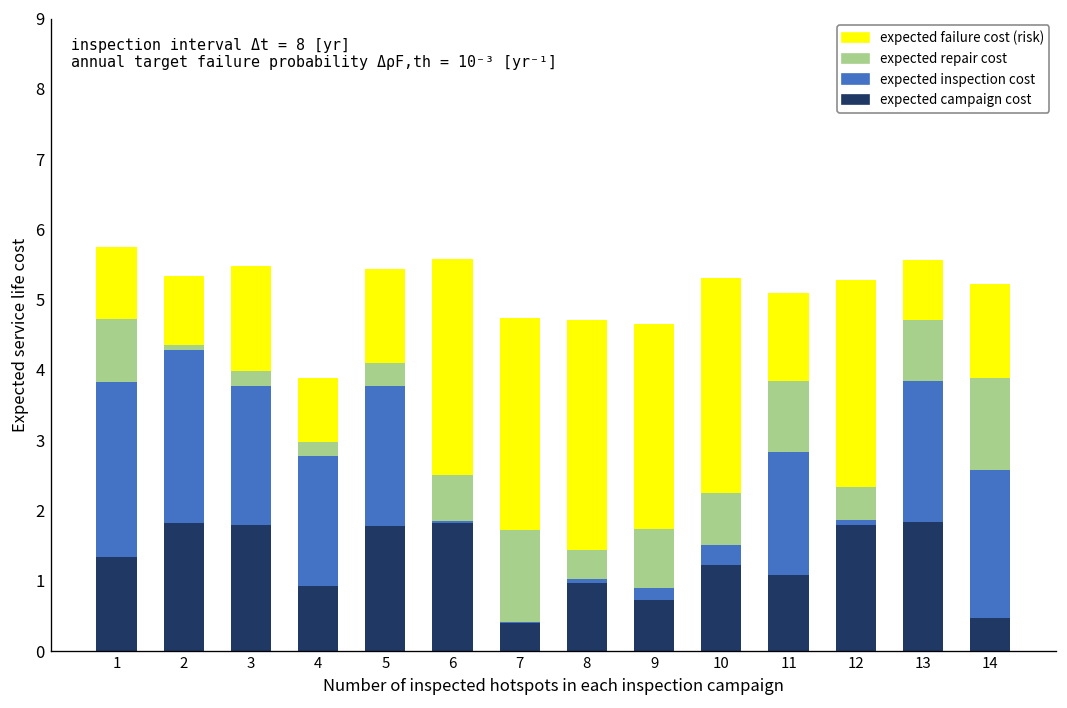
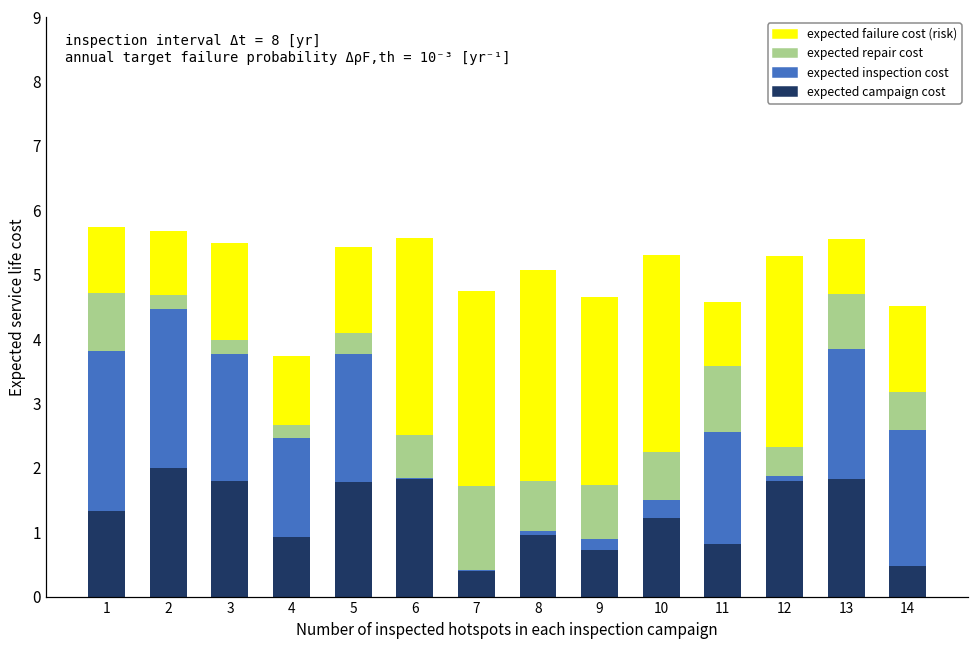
expected campaign cost, 2: 1.8 -> 2.0
expected repair cost, 2: 0.1 -> 0.2
expected inspection cost, 4: 1.8 -> 1.5
expected failure cost (risk), 4: 0.9 -> 1.1
expected repair cost, 8: 0.4 -> 0.8
expected campaign cost, 11: 1.1 -> 0.8
expected failure cost (risk), 11: 1.3 -> 1.0
expected repair cost, 14: 1.3 -> 0.6
